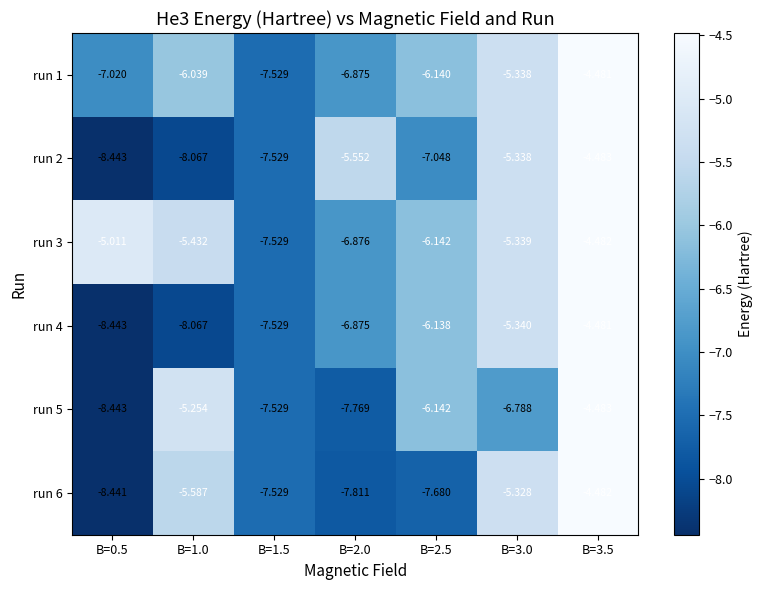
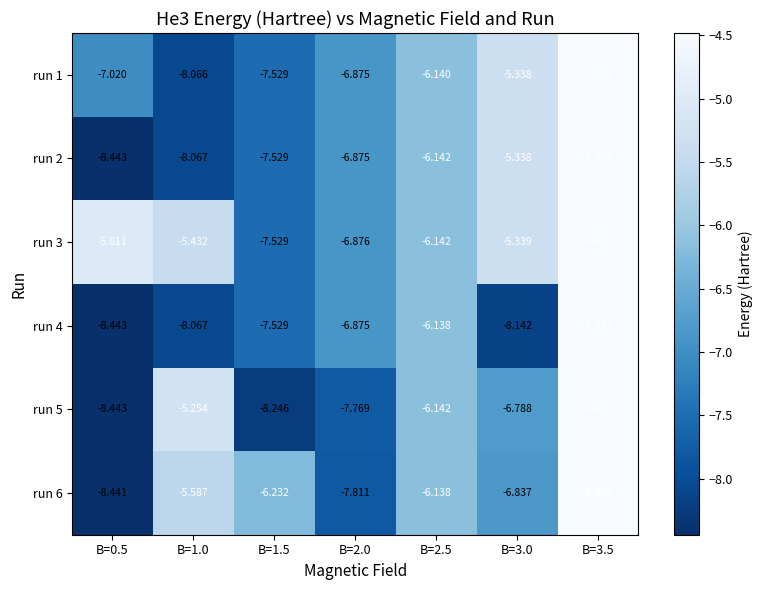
run 1, B=1.0: -6.039 -> -8.066
run 2, B=2.0: -5.552 -> -6.875
run 2, B=2.5: -7.048 -> -6.142
run 4, B=3.0: -5.340 -> -8.142
run 5, B=1.5: -7.529 -> -8.246
run 6, B=1.5: -7.529 -> -6.232
run 6, B=2.5: -7.680 -> -6.138
run 6, B=3.0: -5.328 -> -6.837
